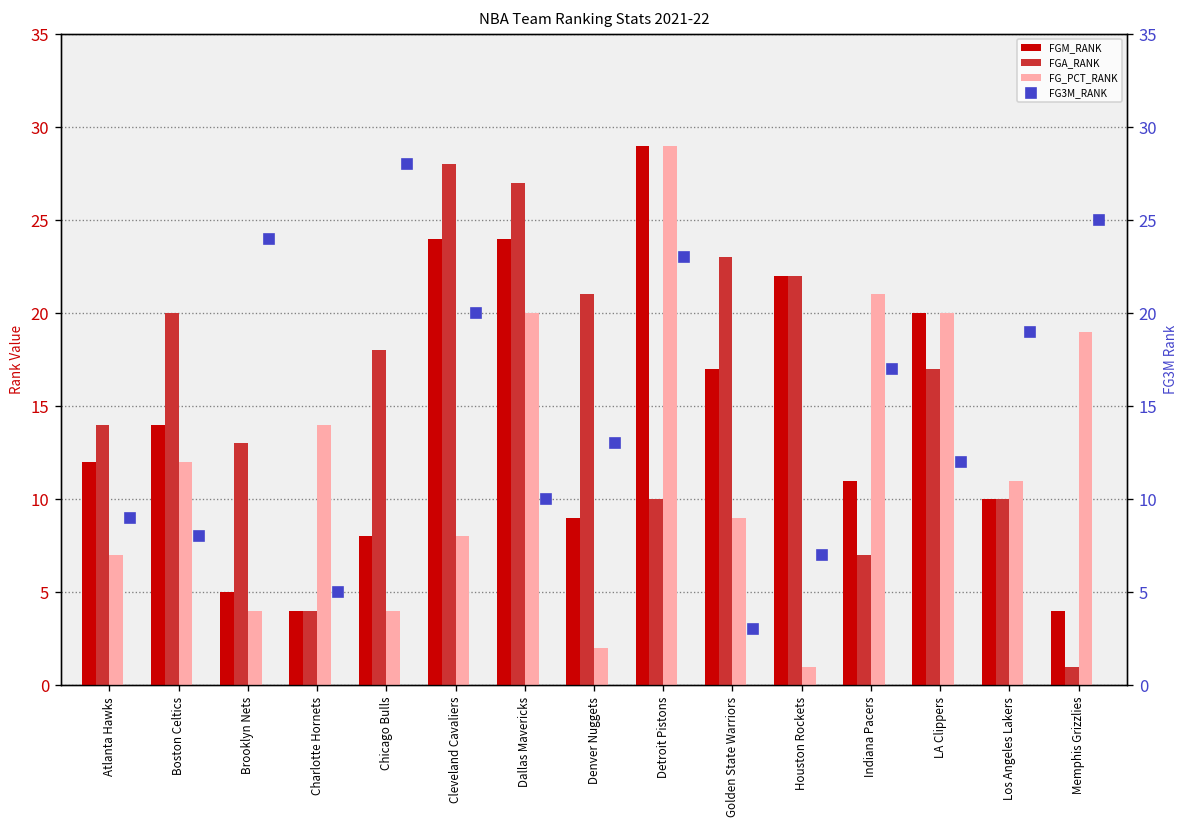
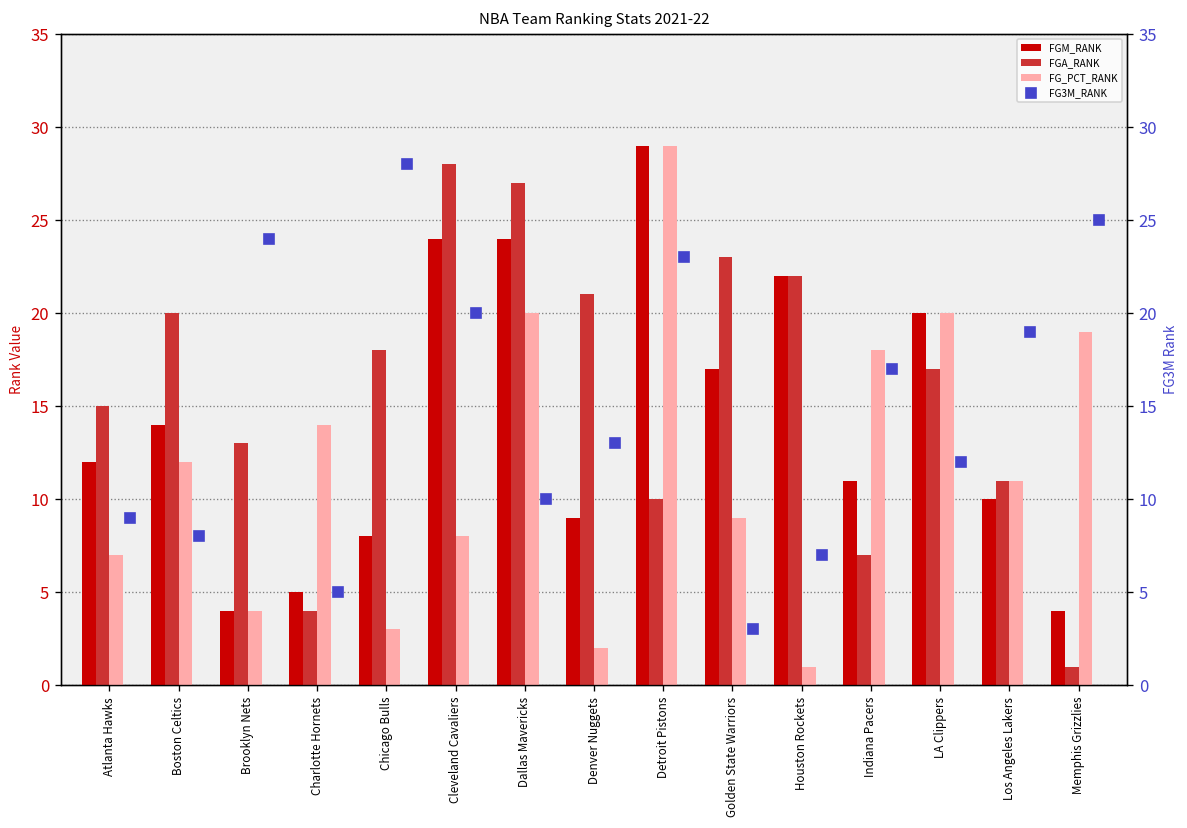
FGA_RANK, Atlanta Hawks: 14 -> 15
FGM_RANK, Brooklyn Nets: 5 -> 4
FGM_RANK, Charlotte Hornets: 4 -> 5
FG_PCT_RANK, Chicago Bulls: 4 -> 3
FG_PCT_RANK, Indiana Pacers: 21 -> 18
FGA_RANK, Los Angeles Lakers: 10 -> 11
